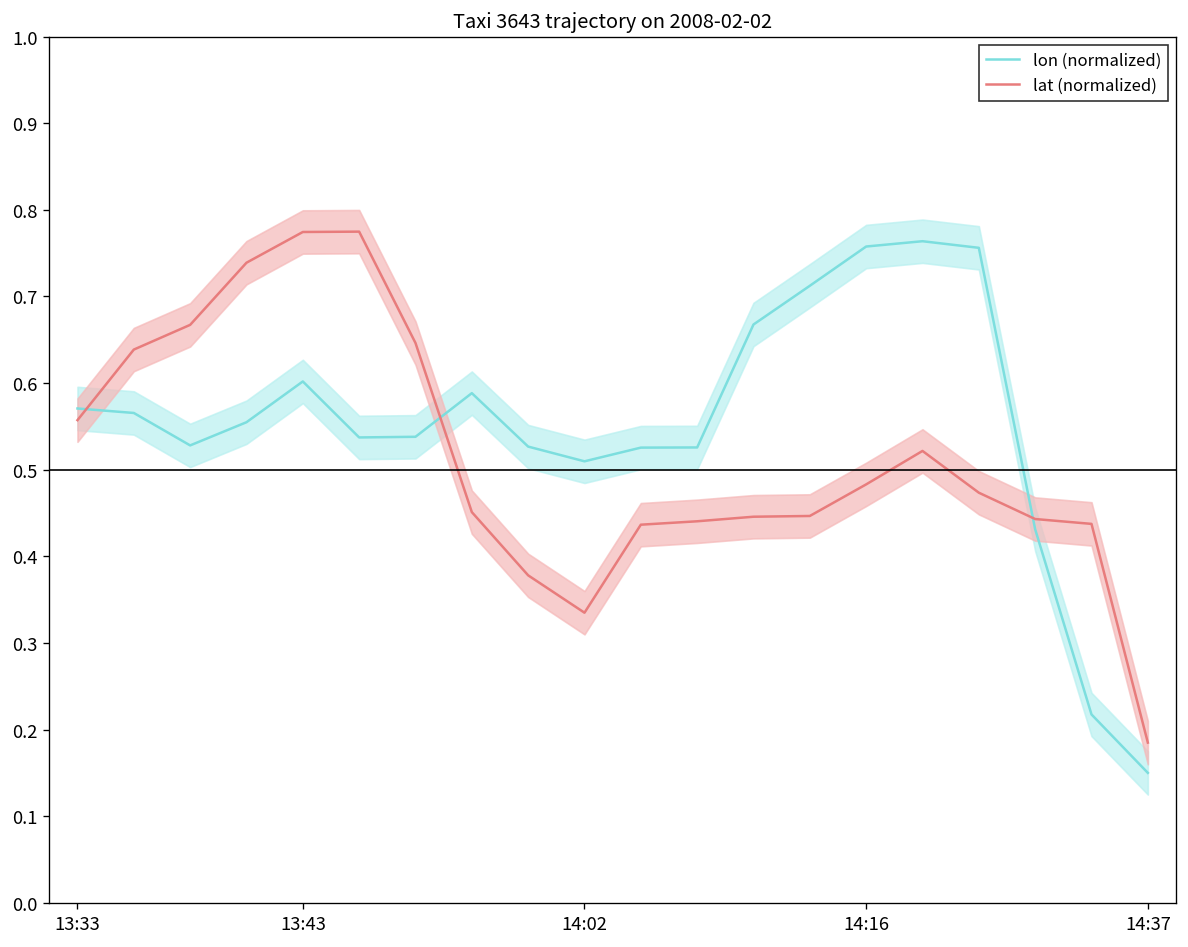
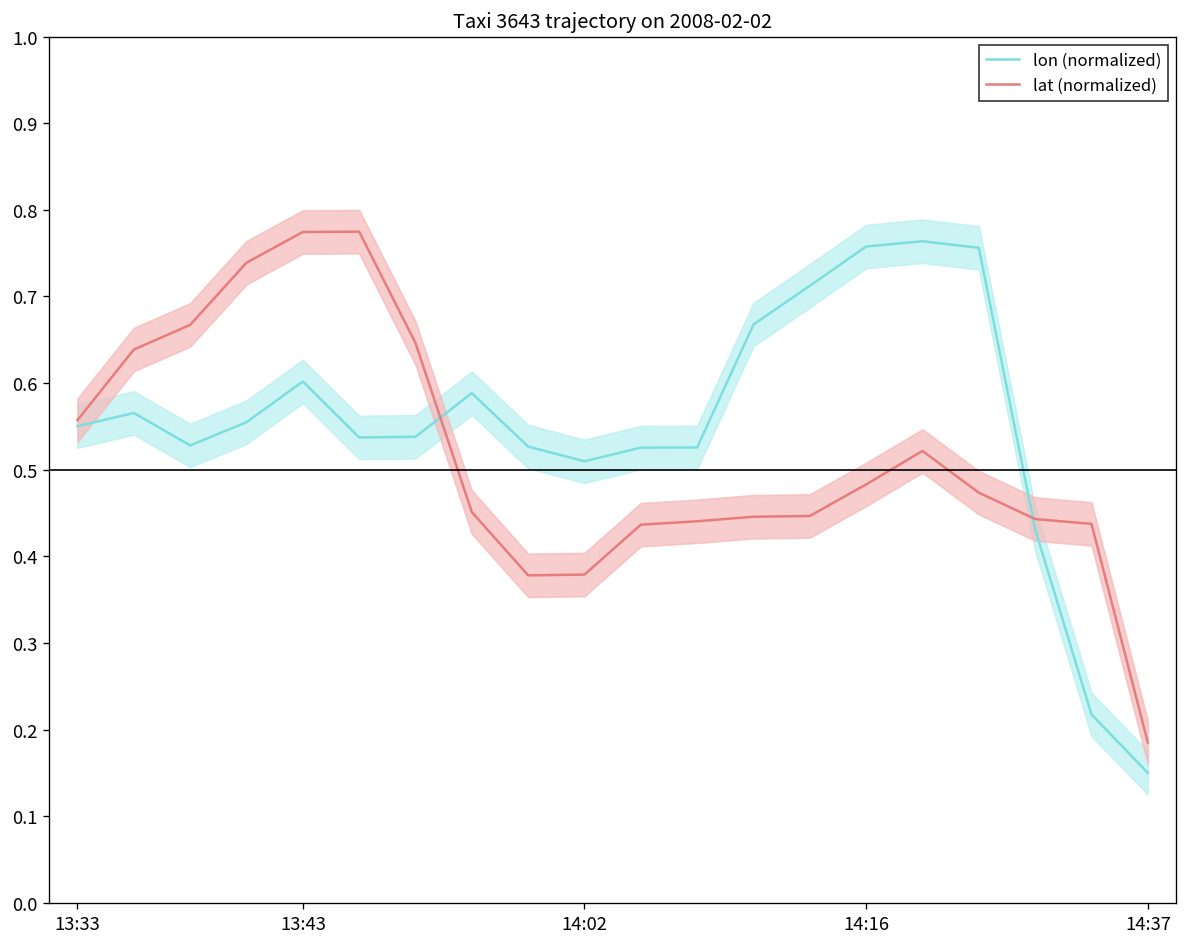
lon (normalized), 13:33: 0.57 -> 0.55
lat (normalized), 14:02: 0.33 -> 0.38
